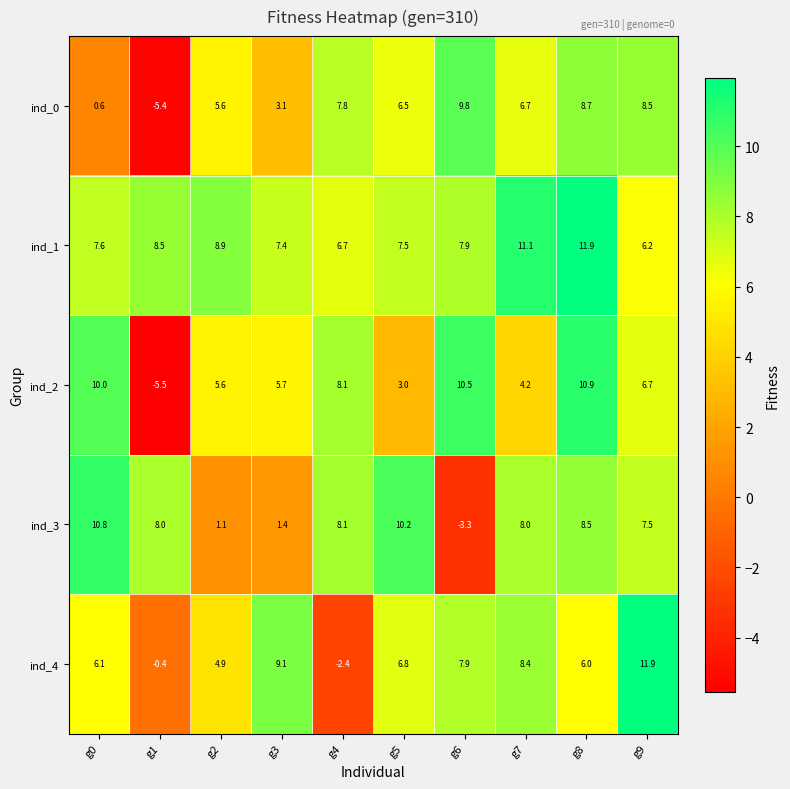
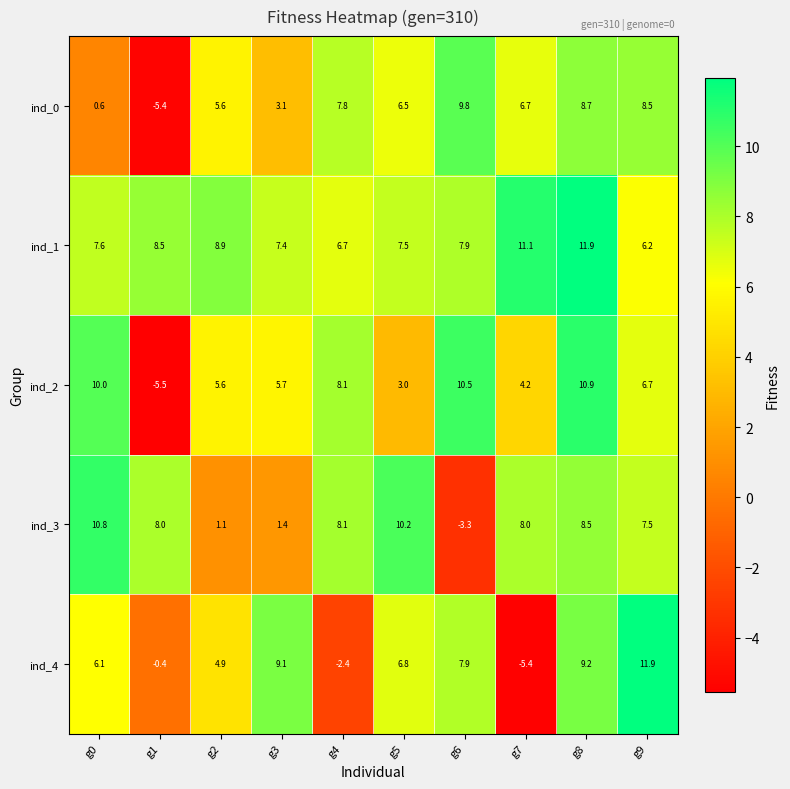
ind_4, g7: 8.4 -> -5.4
ind_4, g8: 6.0 -> 9.2
